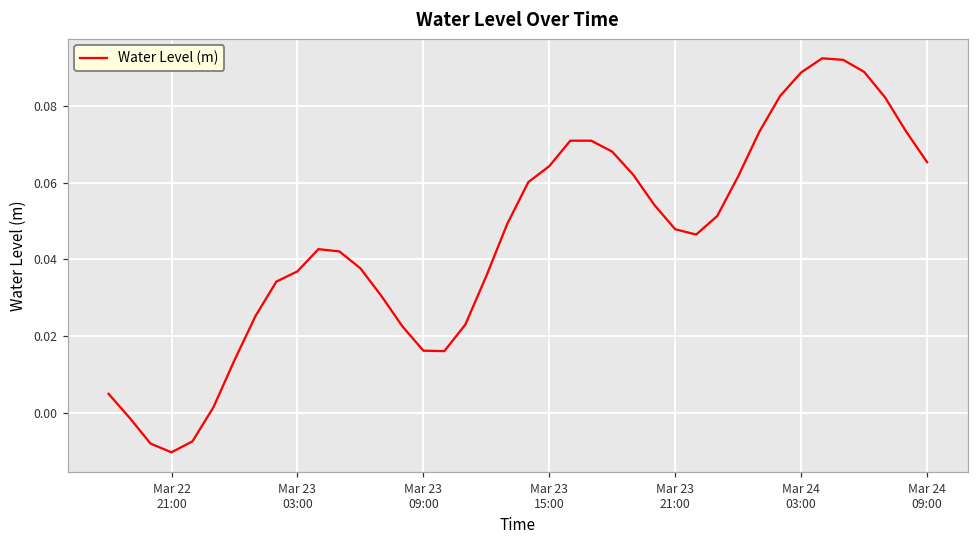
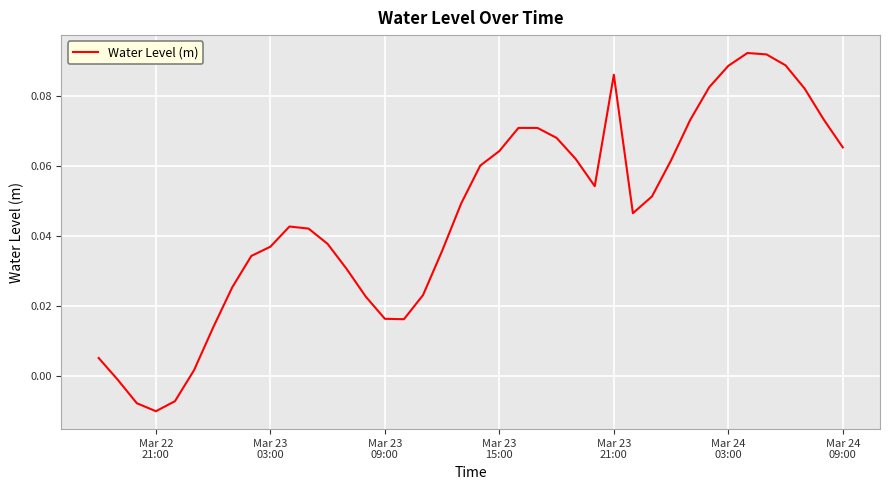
Mar 23 21:00: 0.048 -> 0.086
